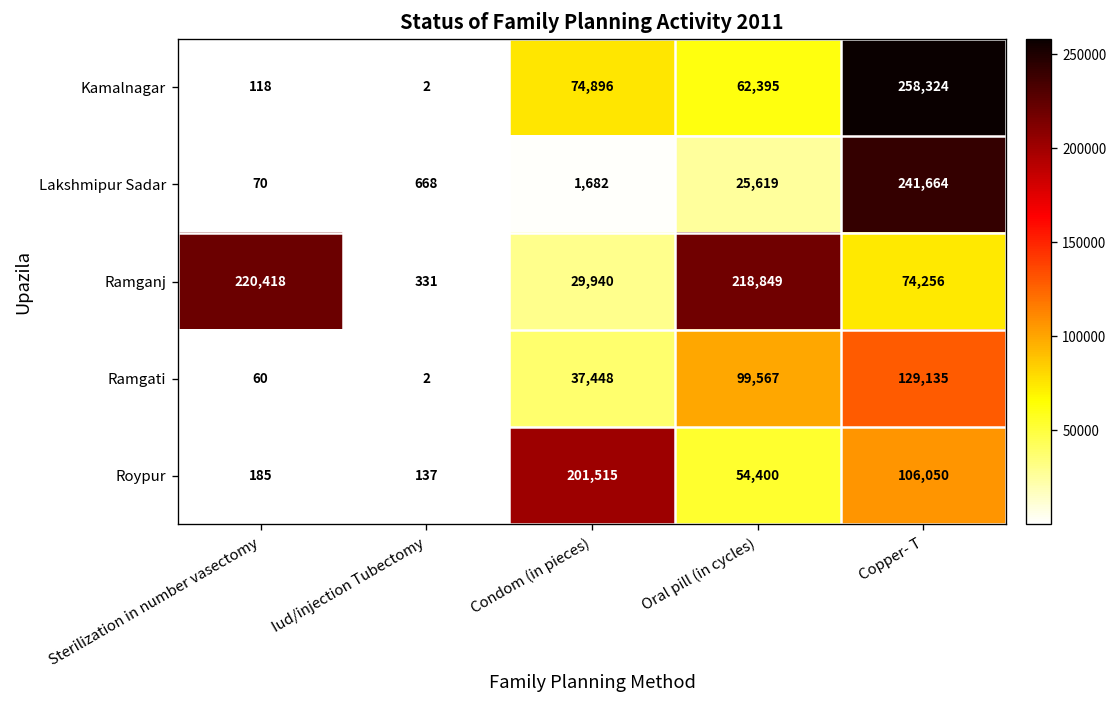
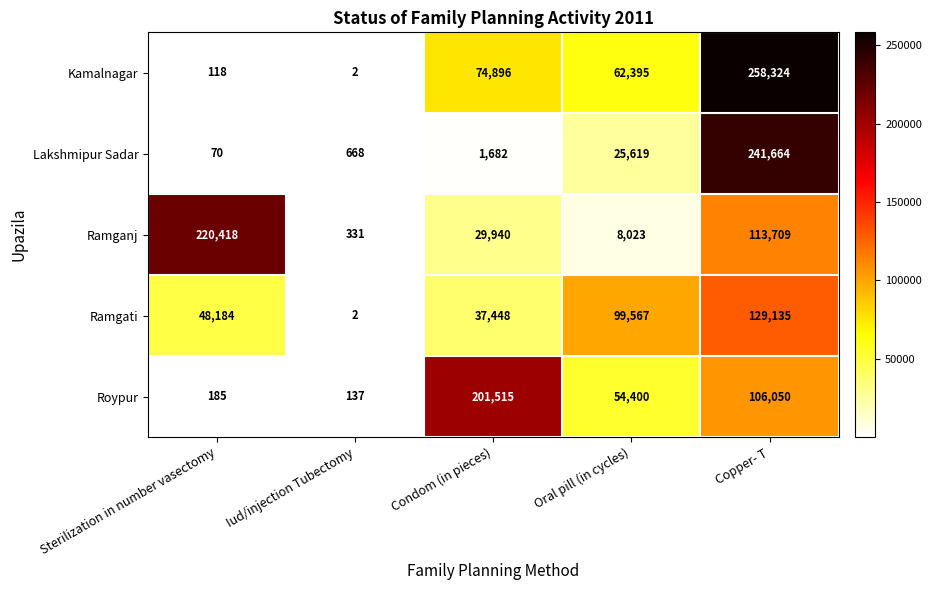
Ramganj, Oral pill (in cycles): 218,849 -> 8,023
Ramganj, Copper- T: 74,256 -> 113,709
Ramgati, Sterilization in number vasectomy: 60 -> 48,184
